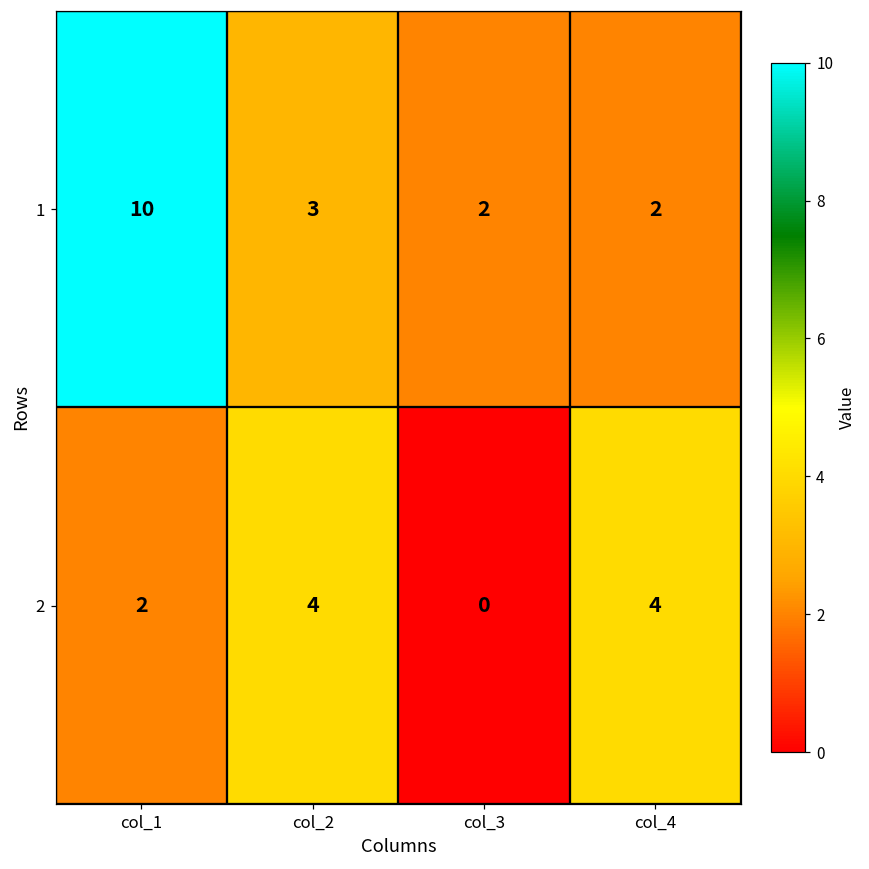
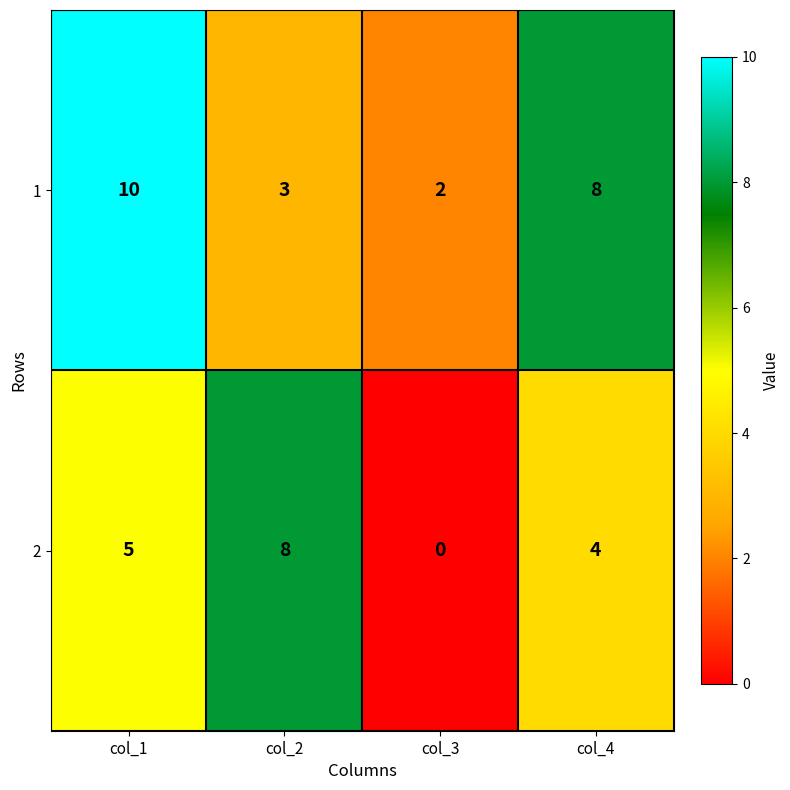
1, col_4: 2 -> 8
2, col_1: 2 -> 5
2, col_2: 4 -> 8
